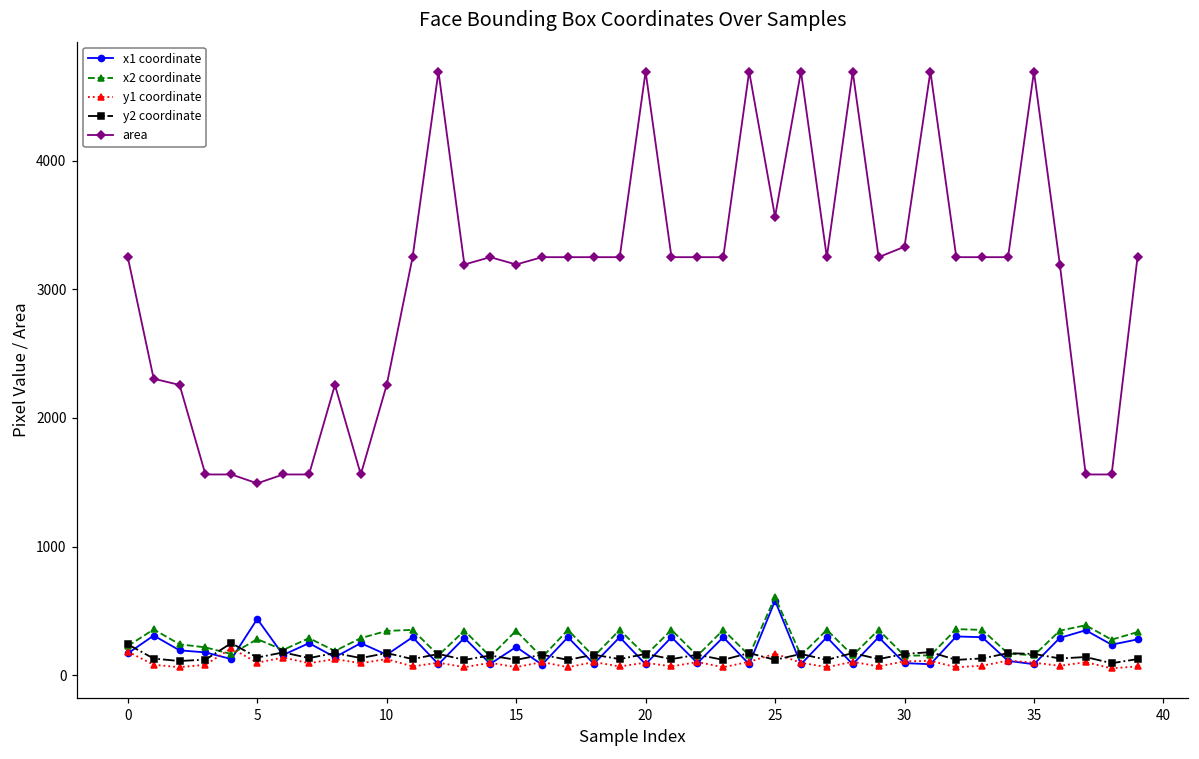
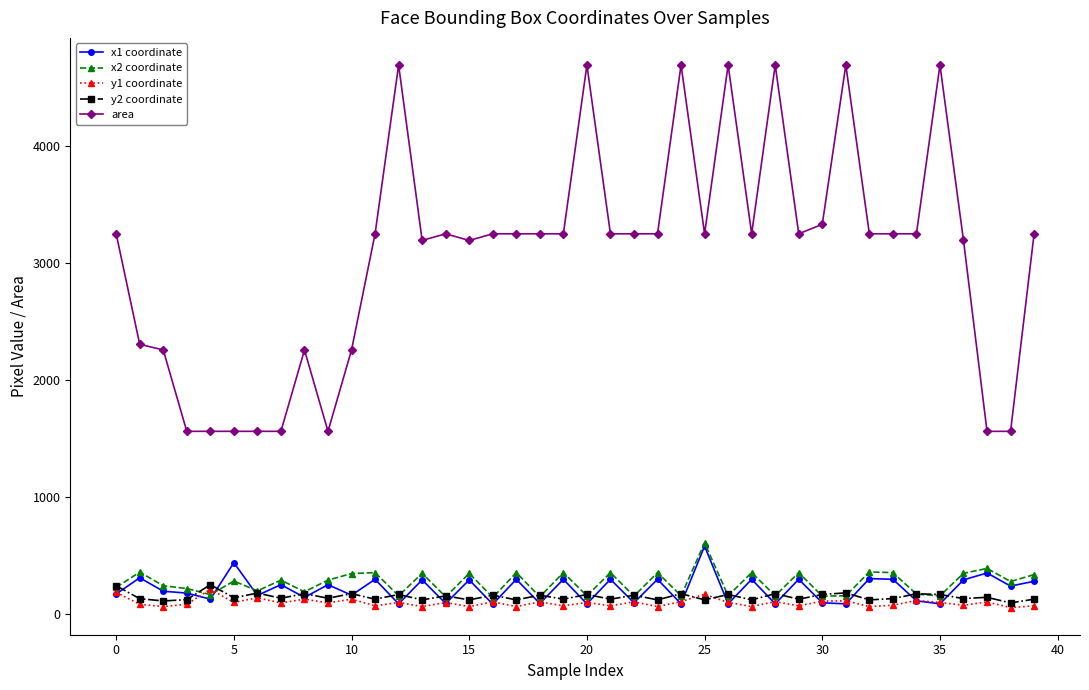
area, 5: 1490 -> 1560
x1 coordinate, 15: 220 -> 290
area, 25: 3560 -> 3250
